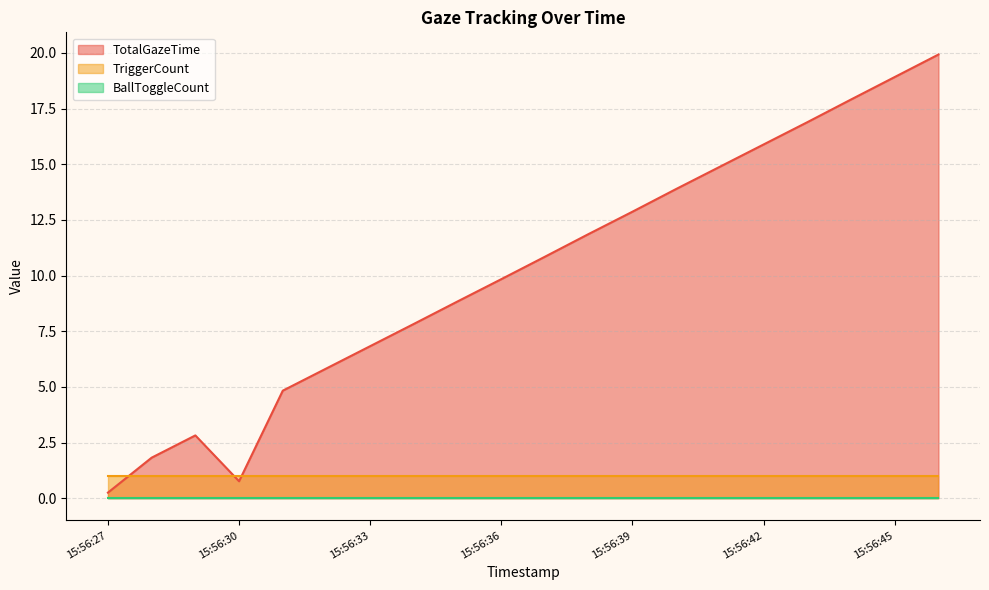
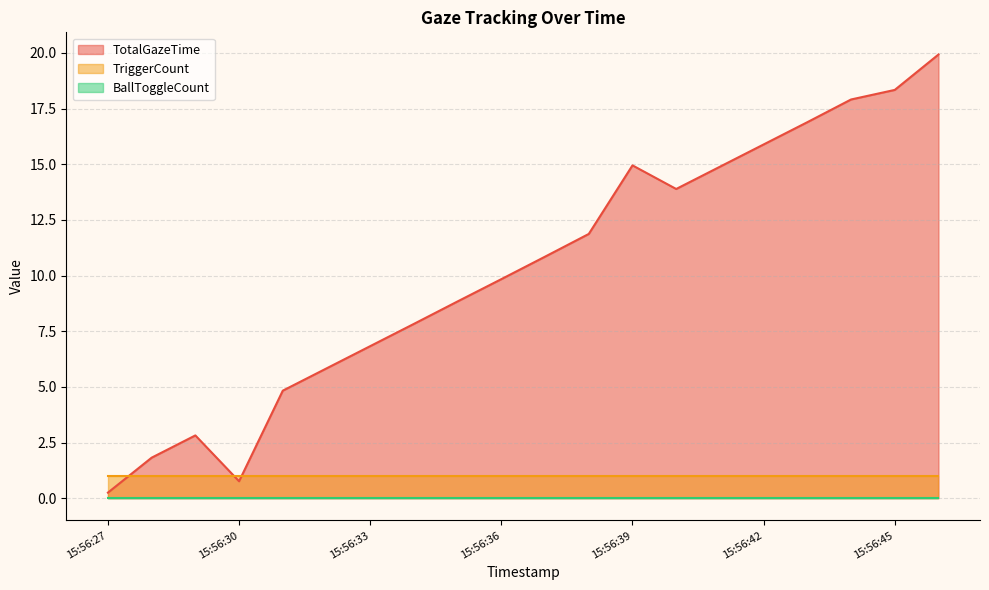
TotalGazeTime, 15:56:39: 12.9 -> 15.0
TotalGazeTime, 15:56:45: 18.9 -> 18.3
